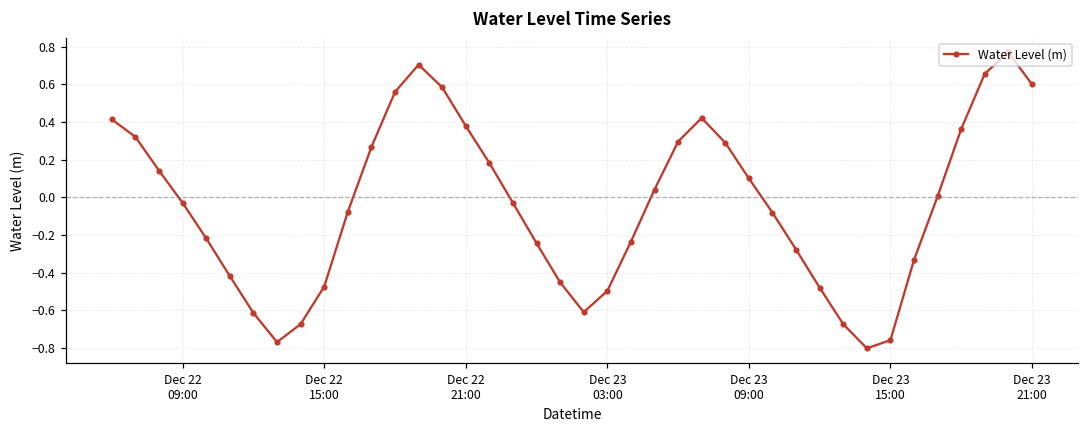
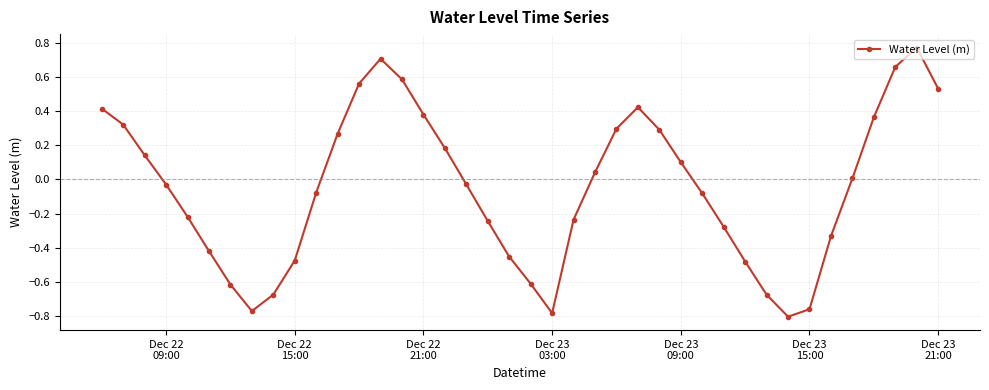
Dec 23 03:00: -0.50 -> -0.78
Dec 23 21:00: 0.60 -> 0.53
